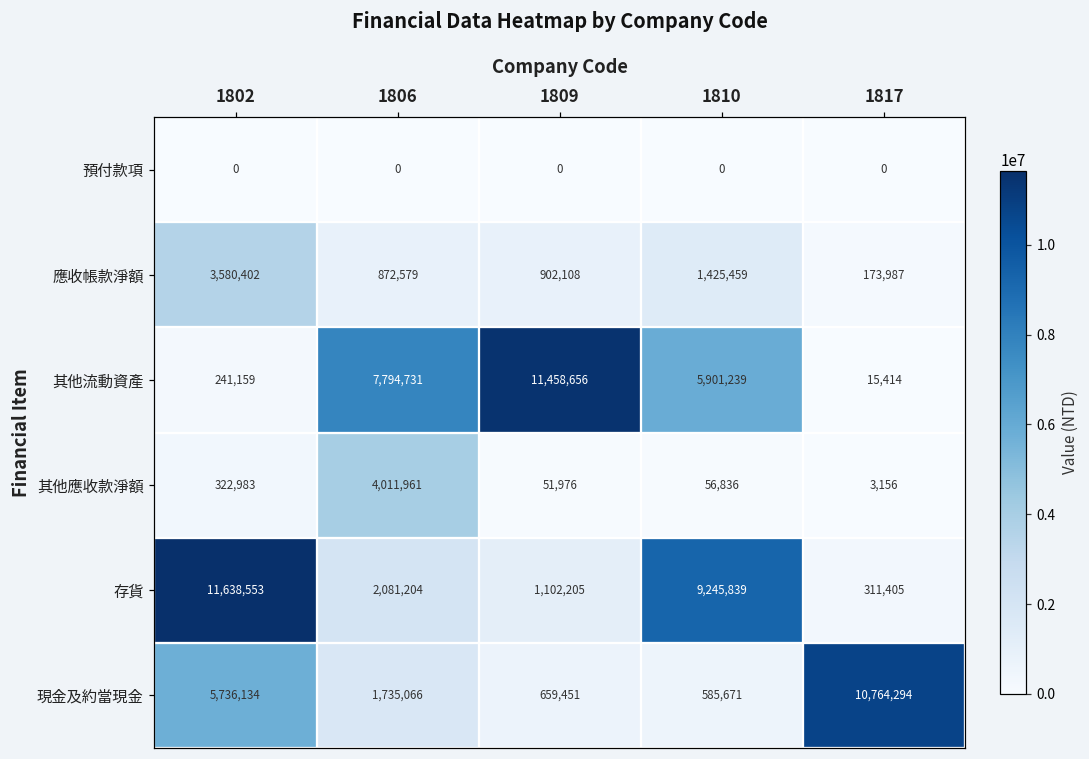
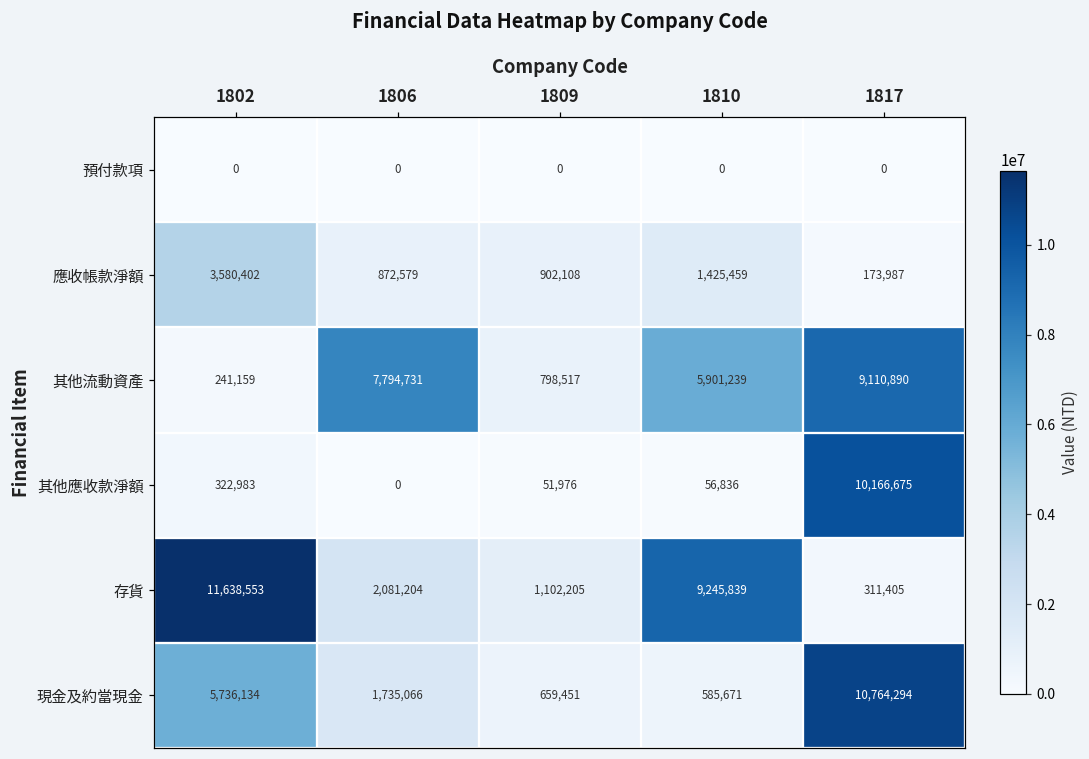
其他流動資產, 1809: 11,458,656 -> 798,517
其他流動資產, 1817: 15,414 -> 9,110,890
其他應收款淨額, 1806: 4,011,961 -> 0
其他應收款淨額, 1817: 3,156 -> 10,166,675
